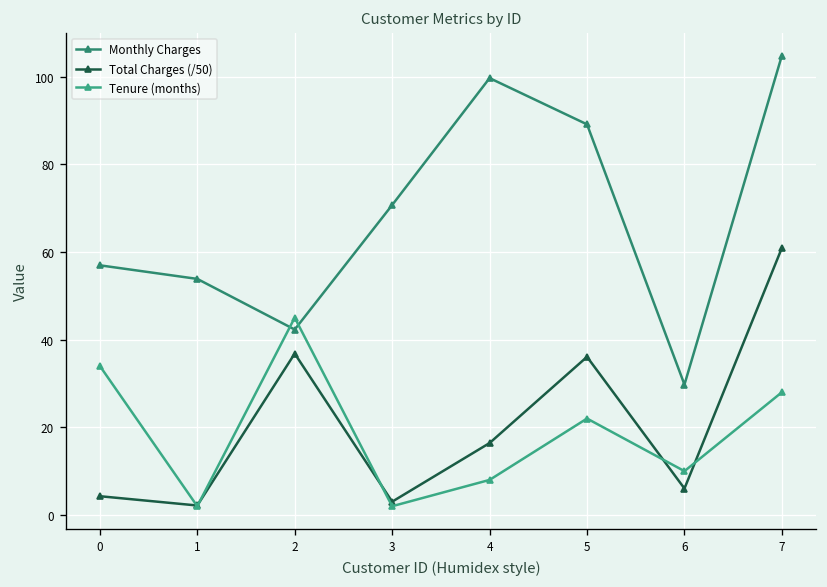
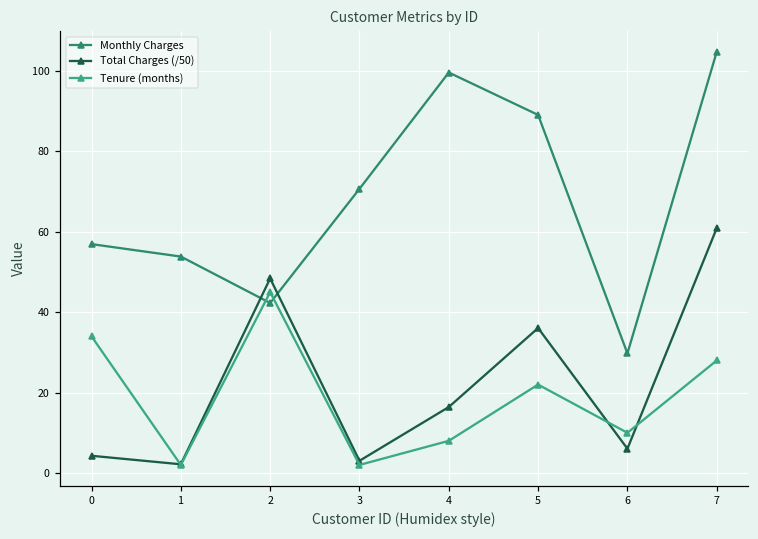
Total Charges (/50), 2: 37 -> 48
